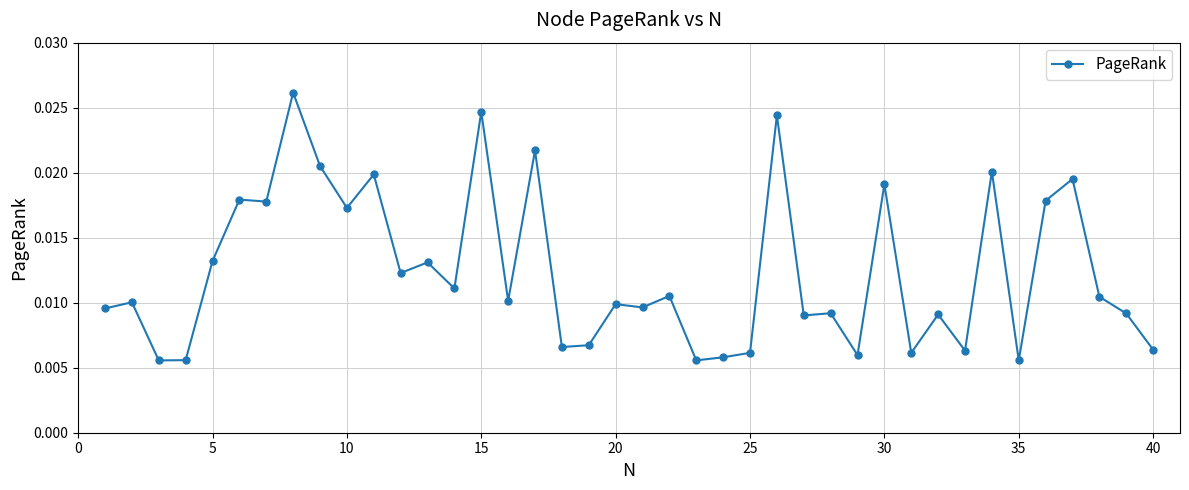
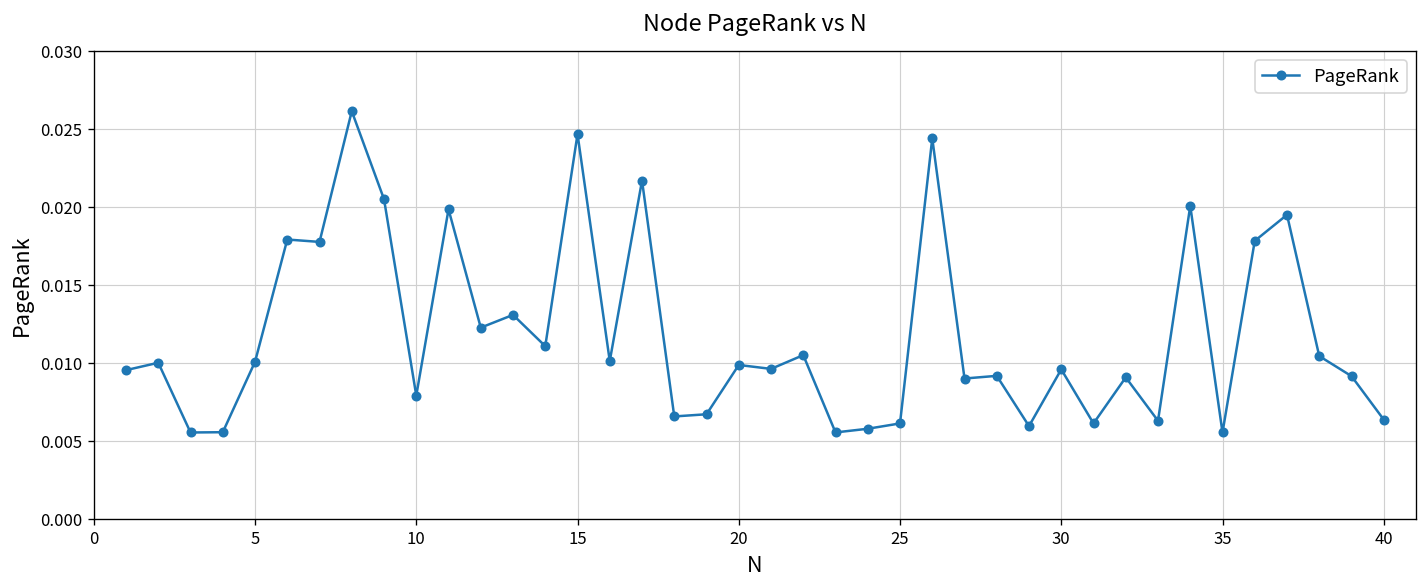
5: 0.0132 -> 0.0101
10: 0.0173 -> 0.0079
30: 0.0191 -> 0.0096
